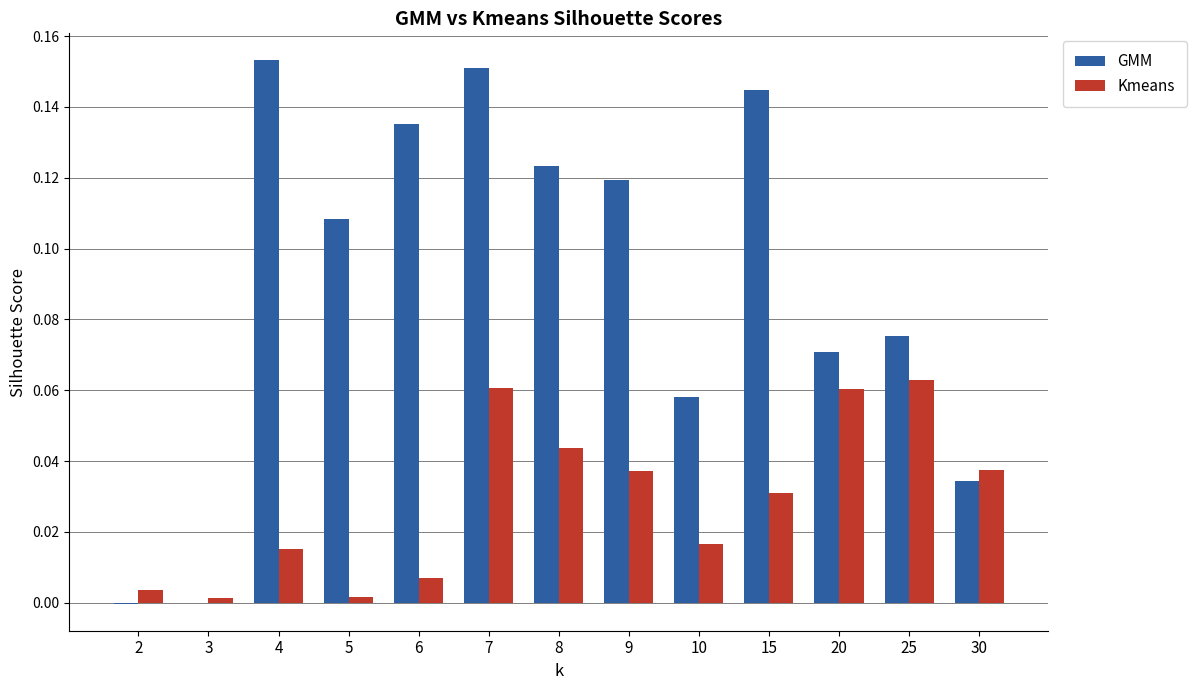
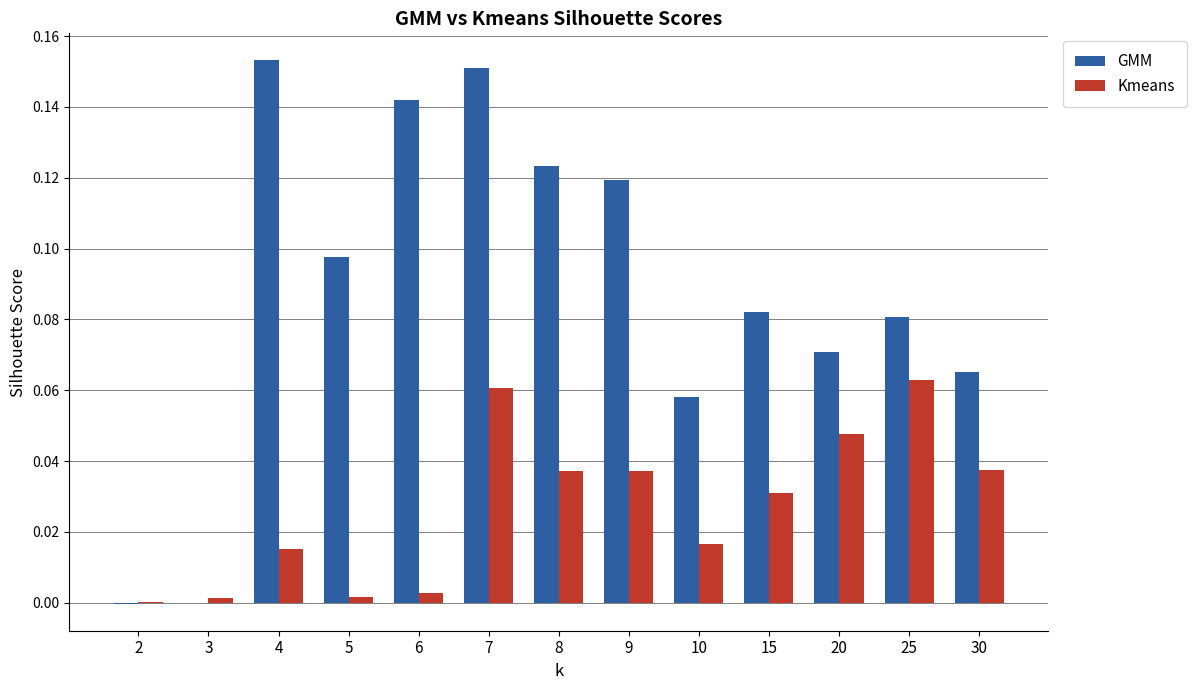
Kmeans, 2: 0.004 -> 0.000
GMM, 5: 0.108 -> 0.098
GMM, 6: 0.135 -> 0.142
Kmeans, 6: 0.007 -> 0.003
Kmeans, 8: 0.044 -> 0.037
GMM, 15: 0.145 -> 0.082
Kmeans, 20: 0.060 -> 0.048
GMM, 25: 0.075 -> 0.081
GMM, 30: 0.034 -> 0.065
